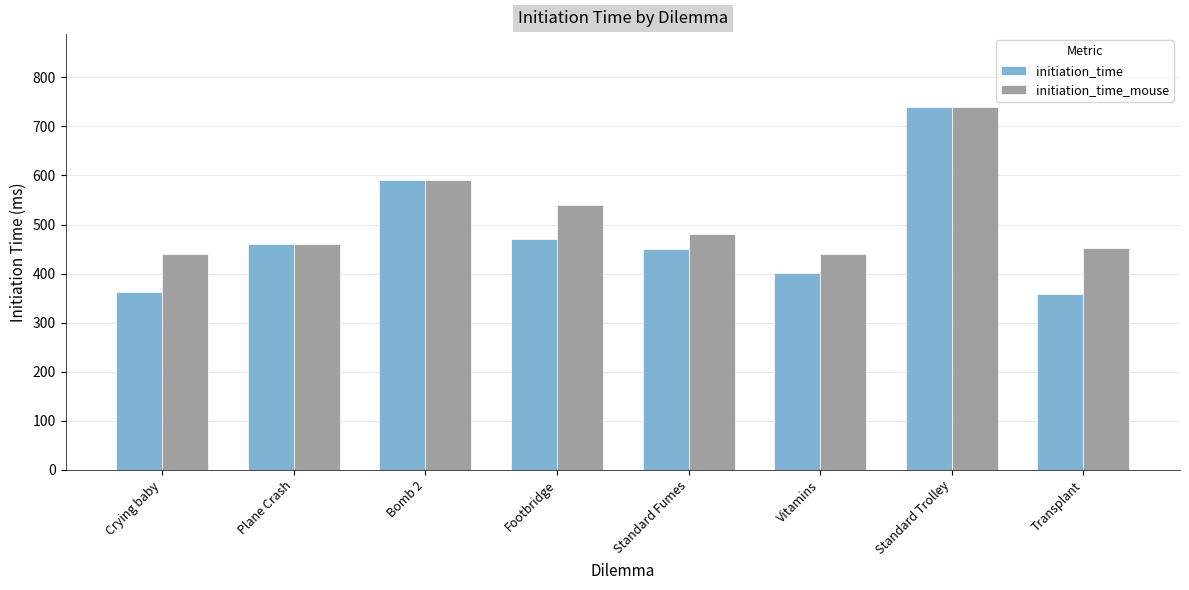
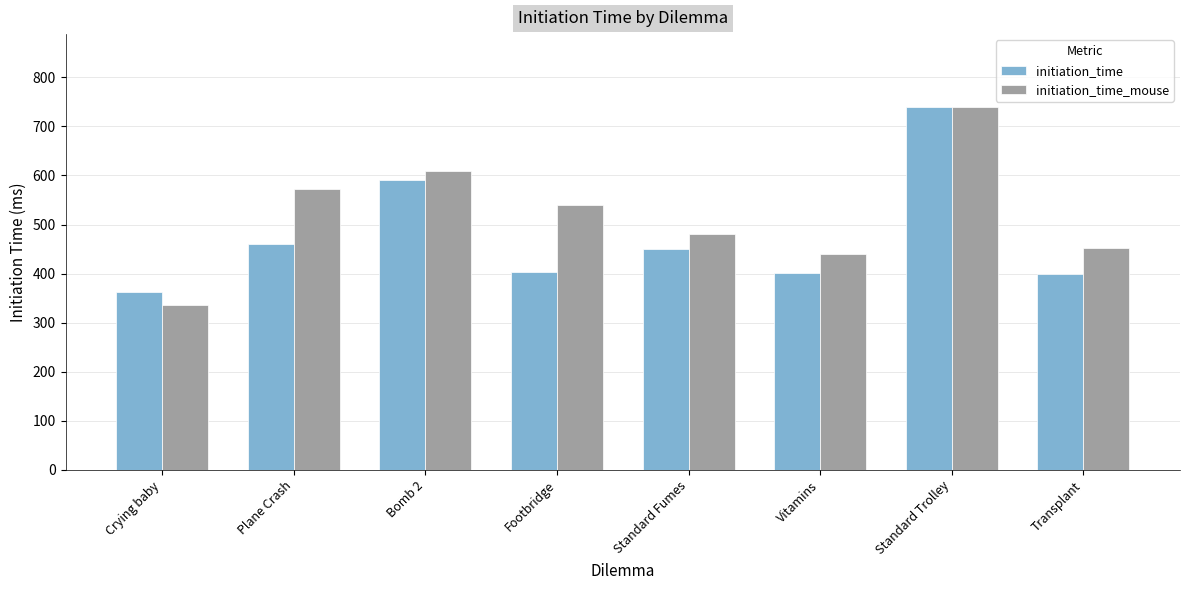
initiation_time_mouse, Crying baby: 440 -> 340
initiation_time_mouse, Plane Crash: 460 -> 570
initiation_time_mouse, Bomb 2: 590 -> 610
initiation_time, Footbridge: 470 -> 400
initiation_time, Transplant: 360 -> 400
